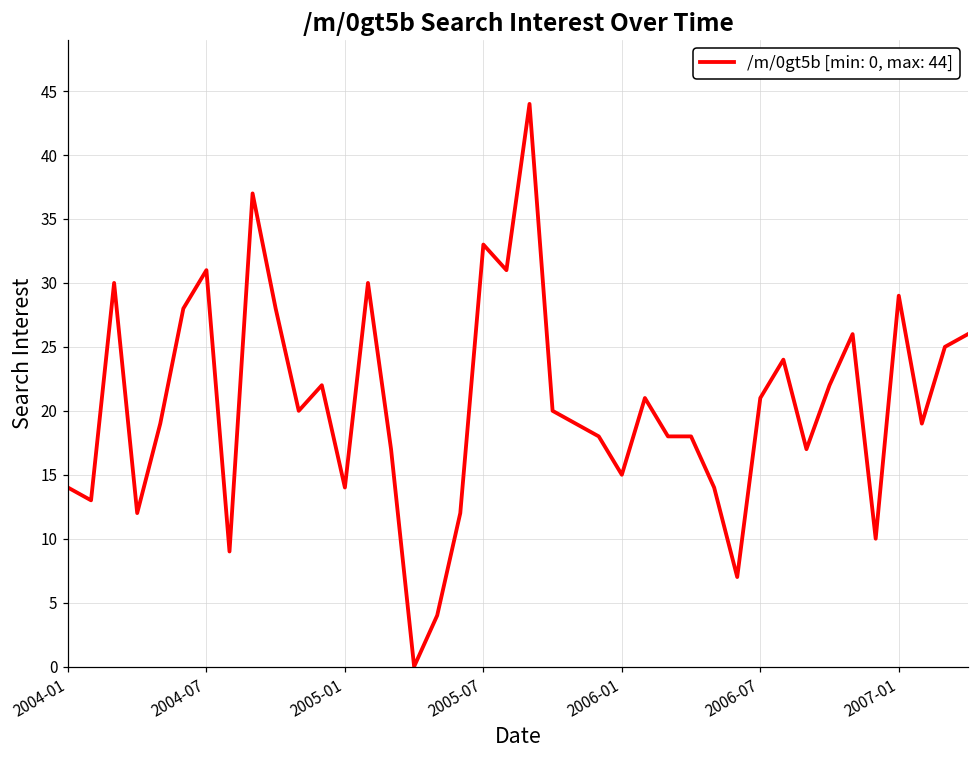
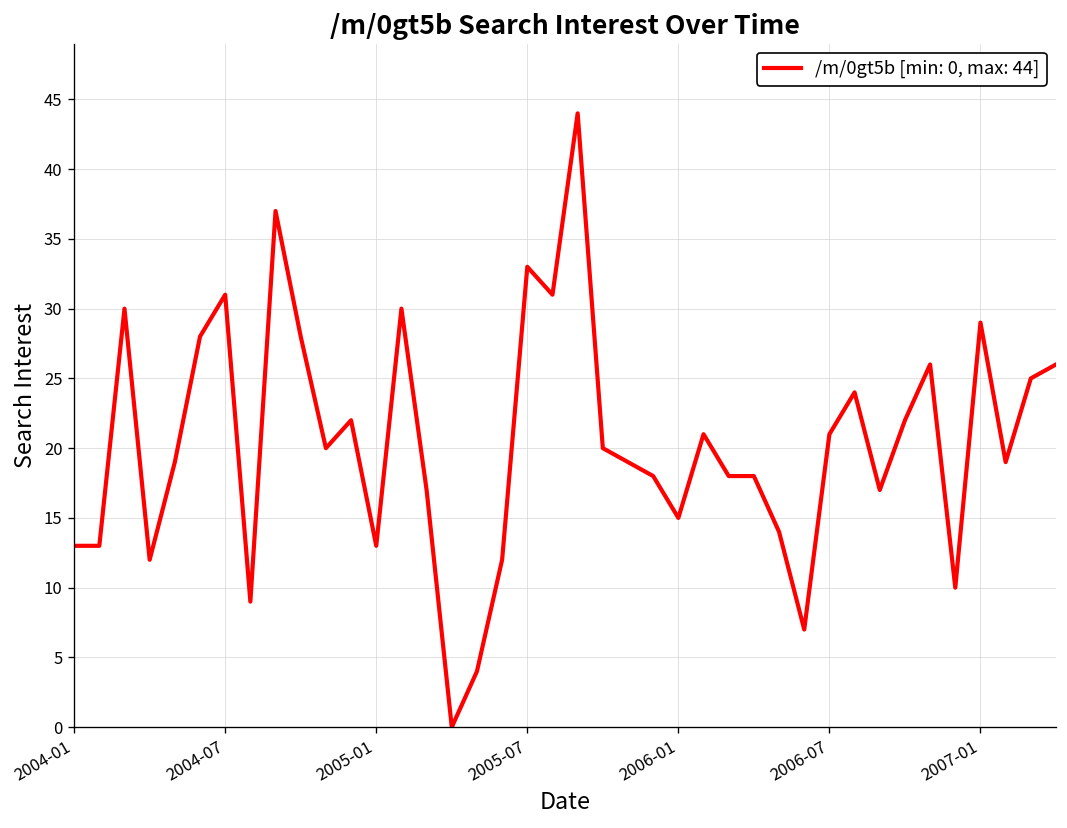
2004-01: 14 -> 13
2005-01: 14 -> 13
